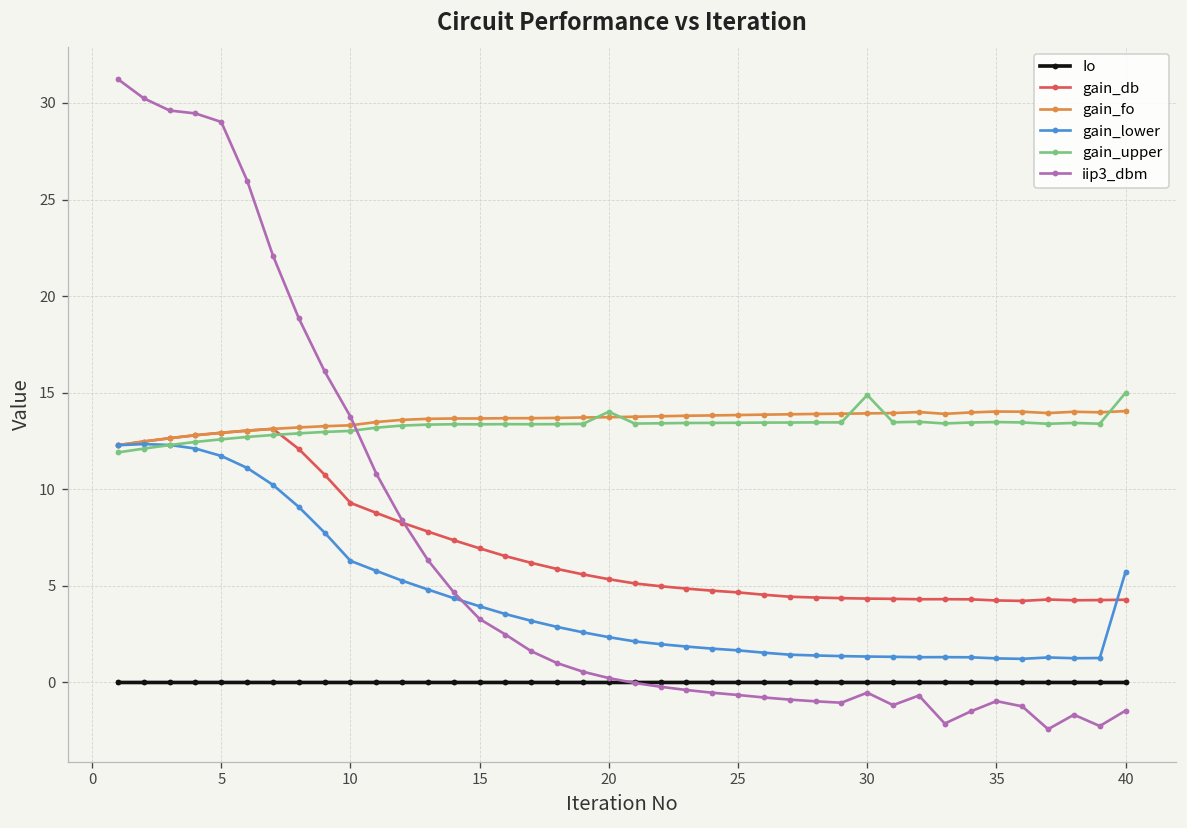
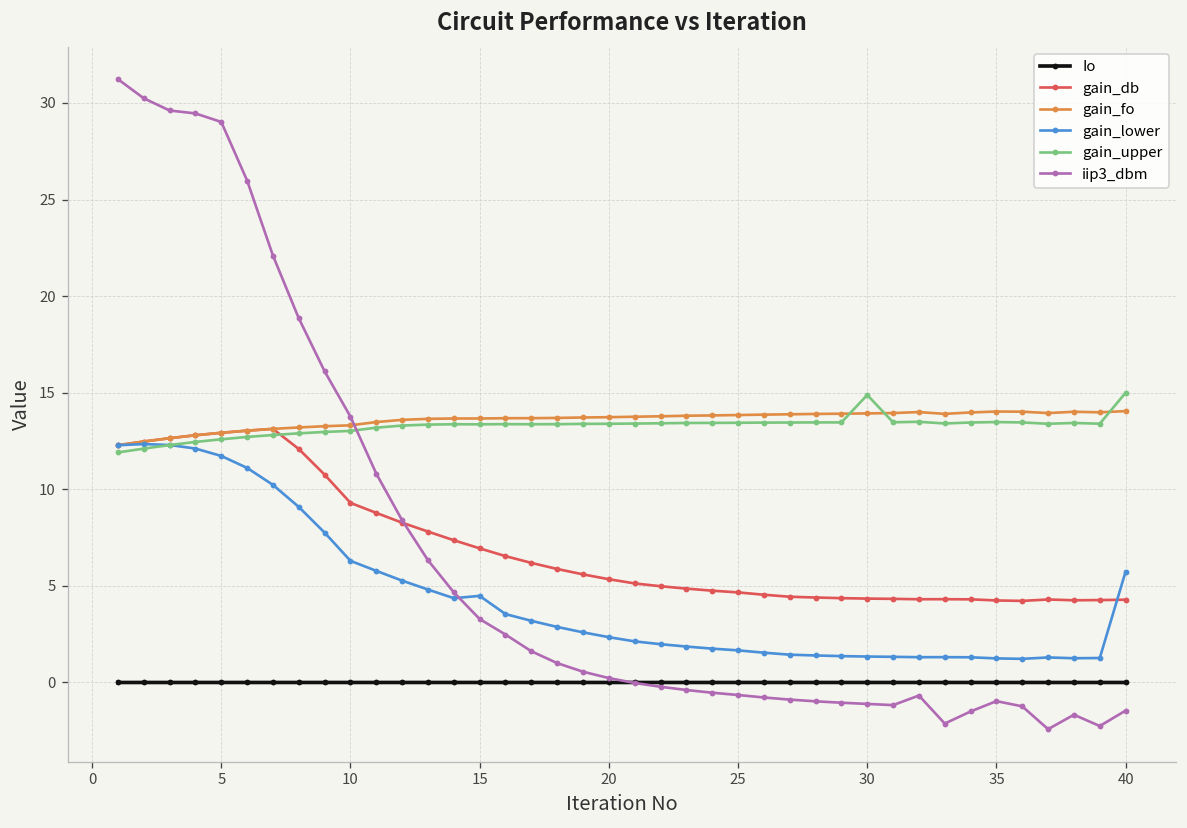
gain_lower, 15: 3.9 -> 4.5
gain_upper, 20: 14.0 -> 13.4
iip3_dbm, 30: -0.5 -> -1.1
